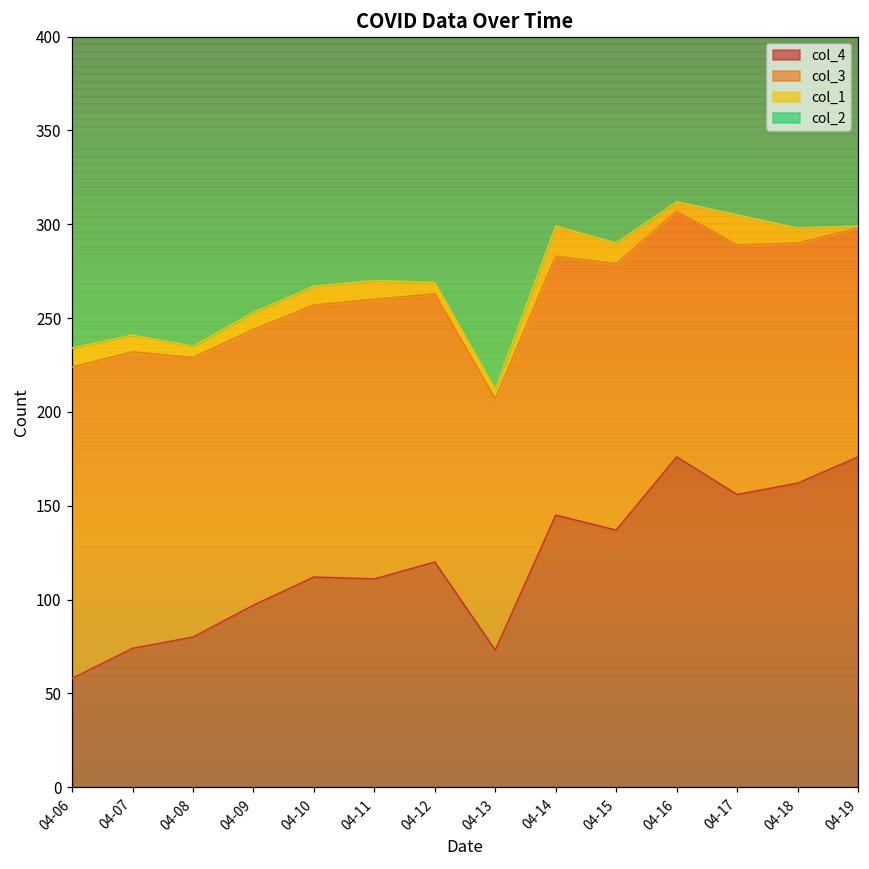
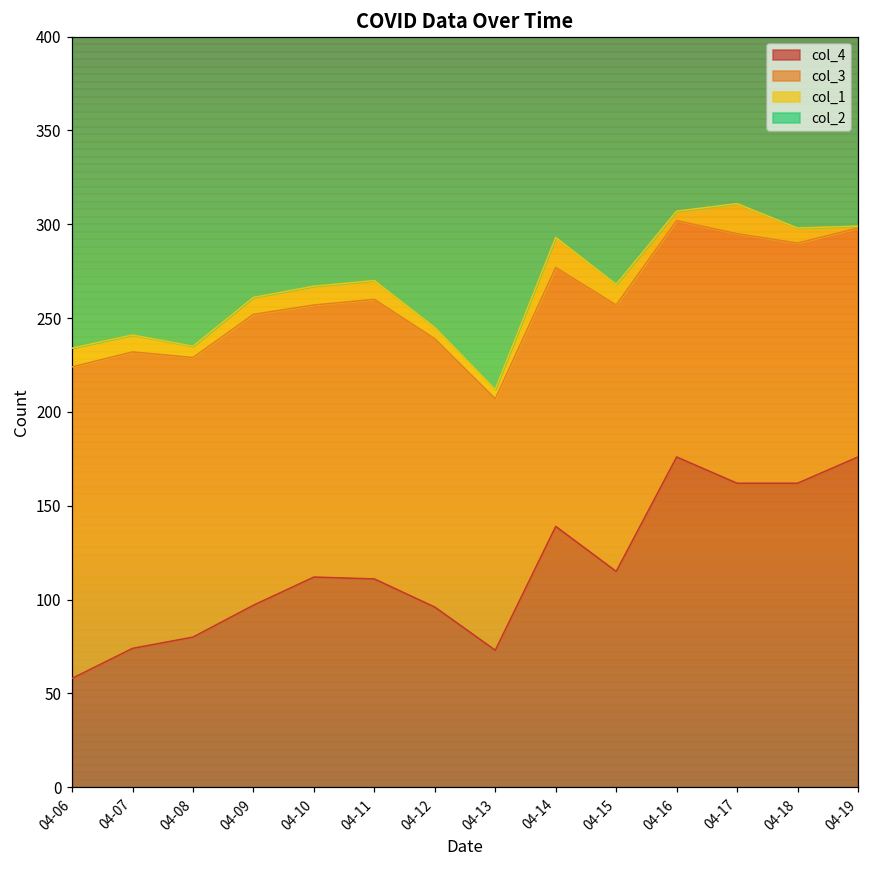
col_3, 04-09: 147 -> 155
col_4, 04-12: 120 -> 96
col_4, 04-14: 145 -> 139
col_4, 04-15: 137 -> 115
col_3, 04-16: 131 -> 126
col_4, 04-17: 156 -> 162
